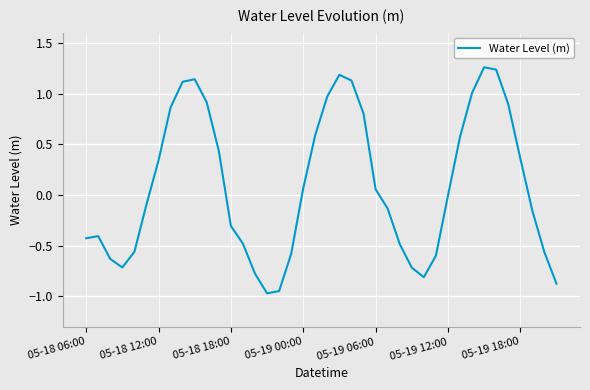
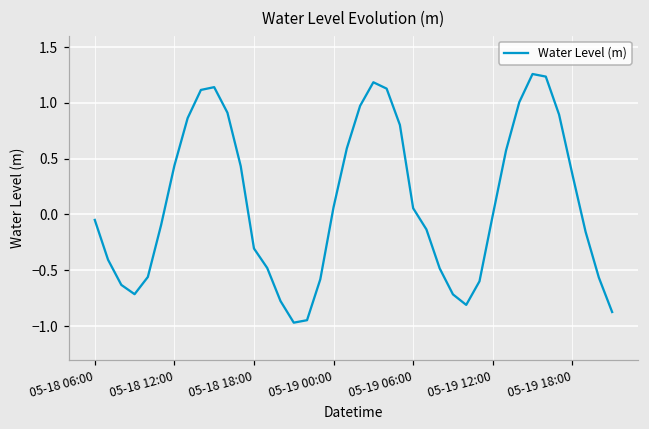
05-18 06:00: -0.43 -> -0.05
05-18 12:00: 0.34 -> 0.44
